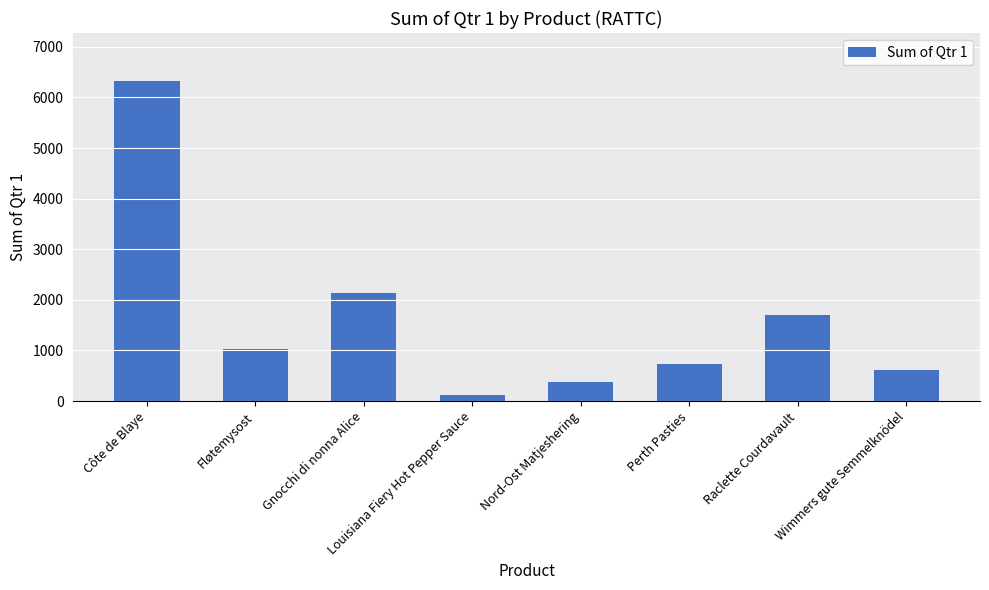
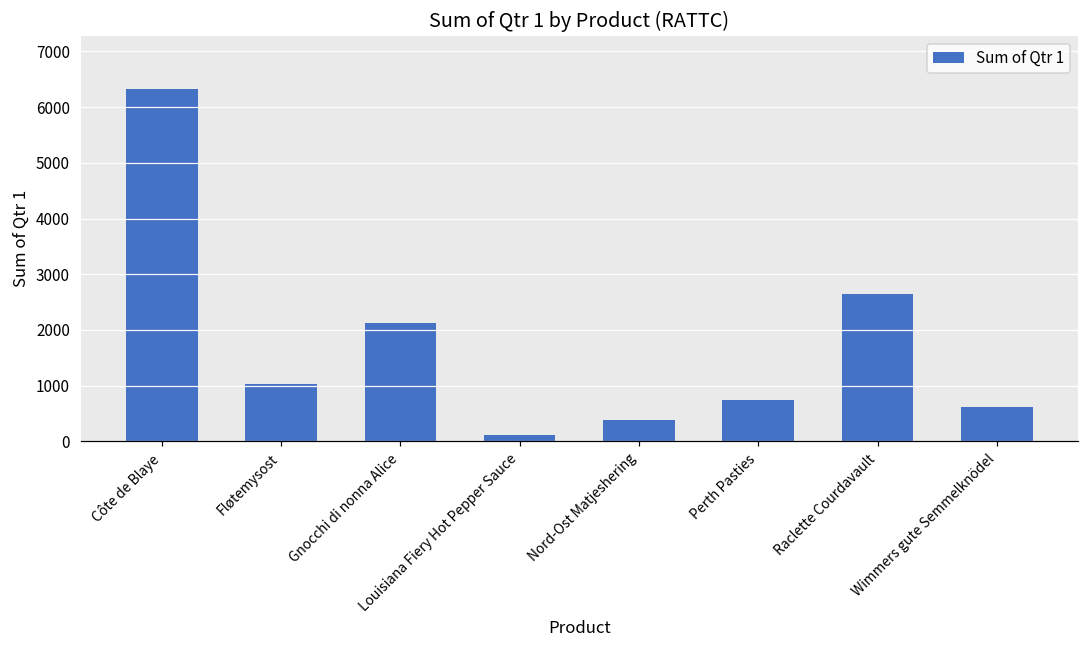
Raclette Courdavault: 1700 -> 2600
